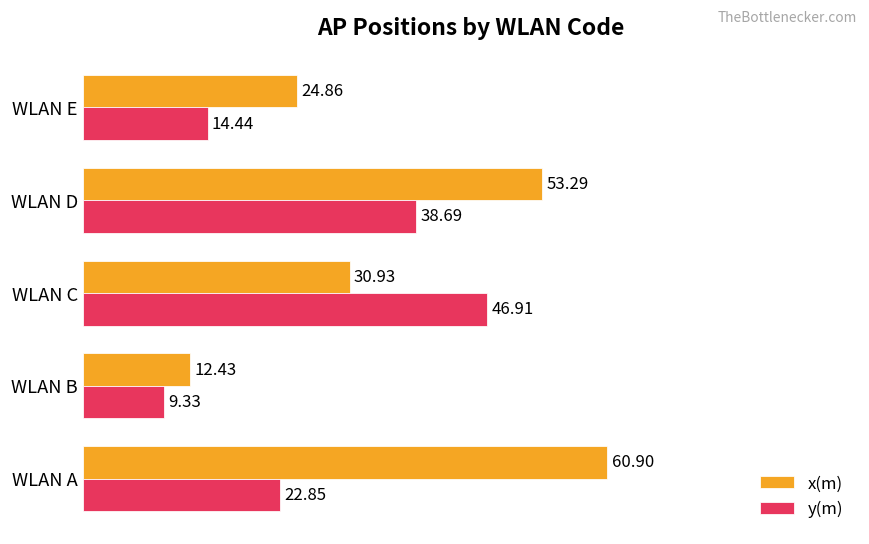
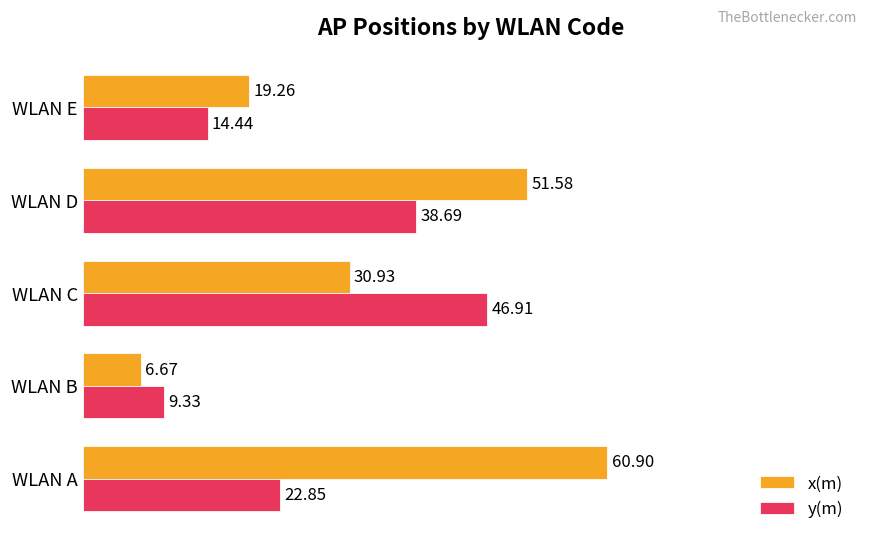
x(m), WLAN E: 24.86 -> 19.26
x(m), WLAN D: 53.29 -> 51.58
x(m), WLAN B: 12.43 -> 6.67
